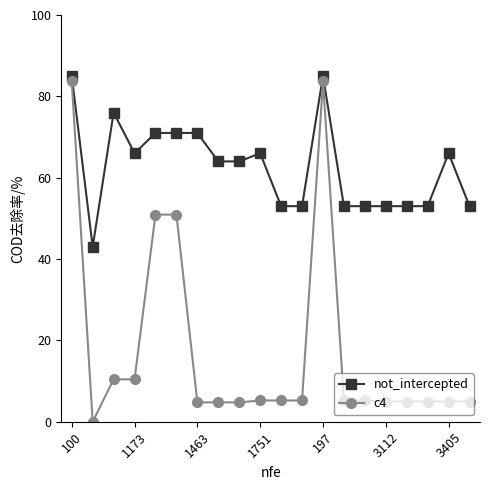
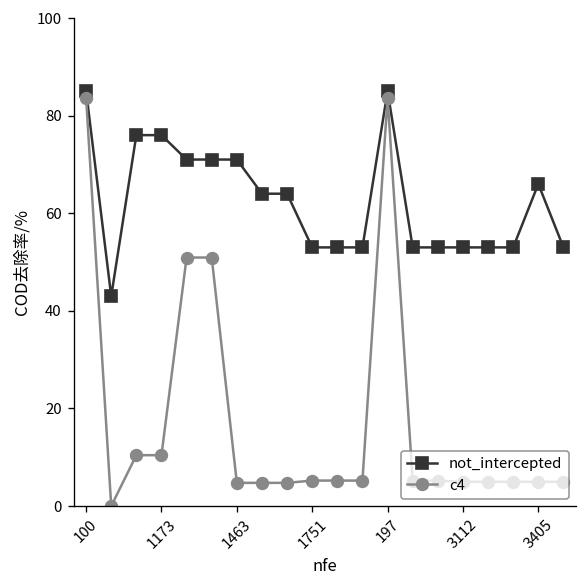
not_intercepted, 1173: 66 -> 76
not_intercepted, 1751: 66 -> 53
